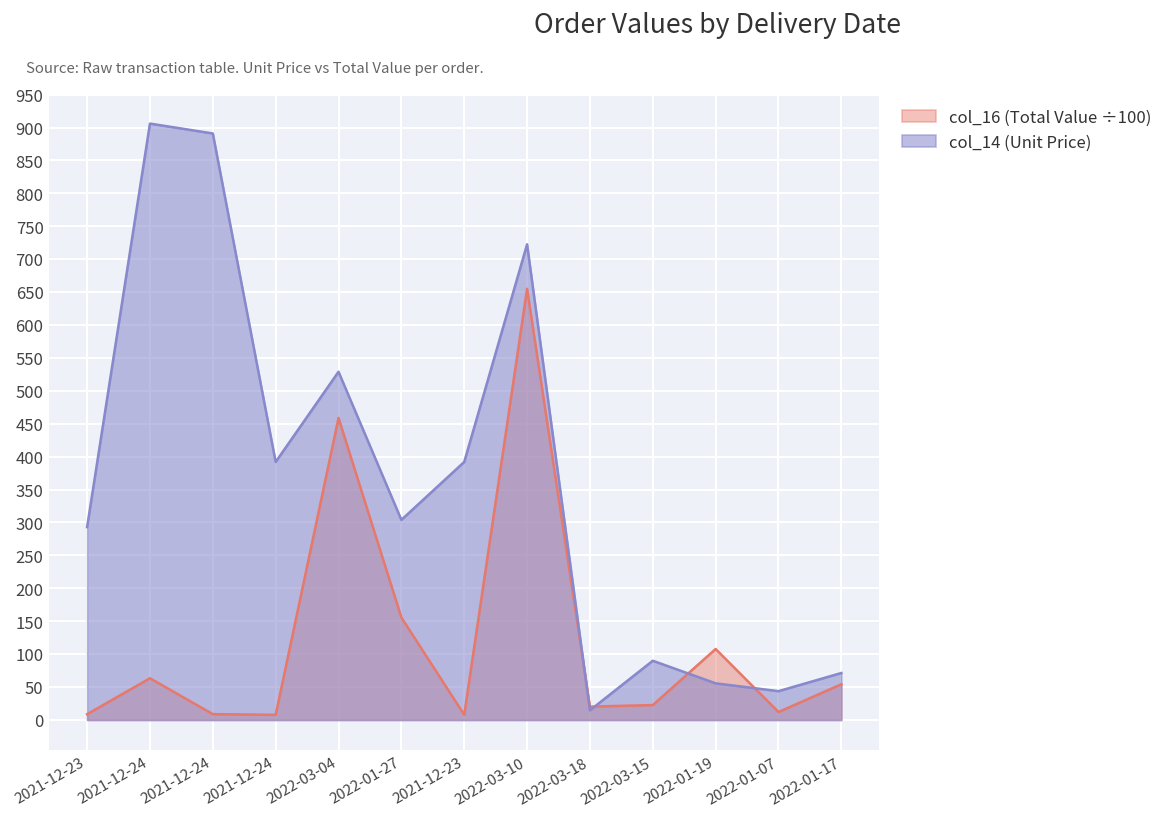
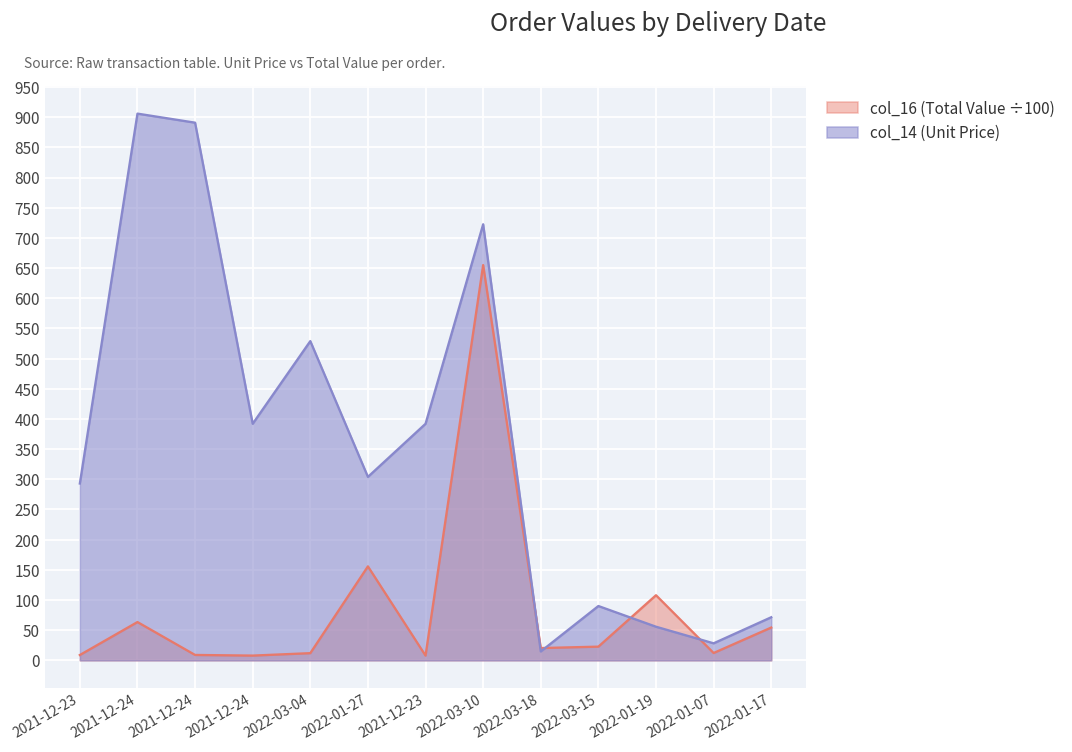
col_16 (Total Value ÷100), 2022-03-04: 460 -> 10
col_14 (Unit Price), 2022-01-07: 40 -> 30
